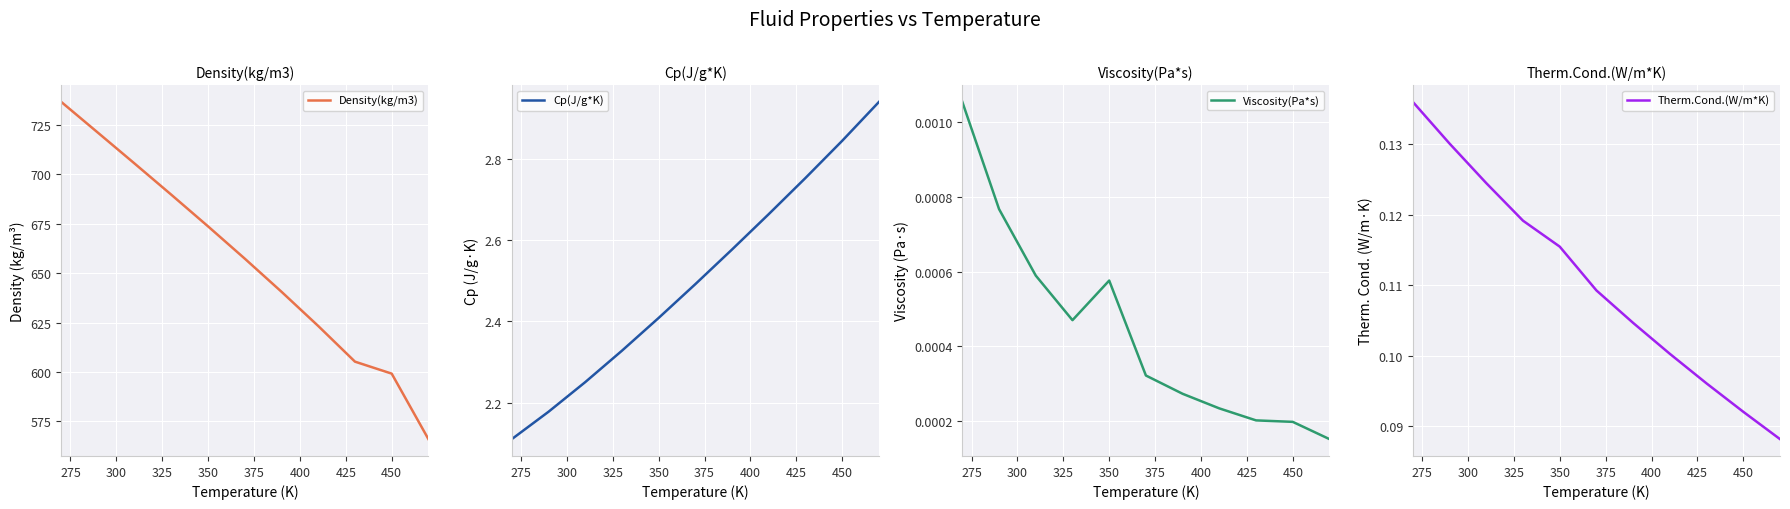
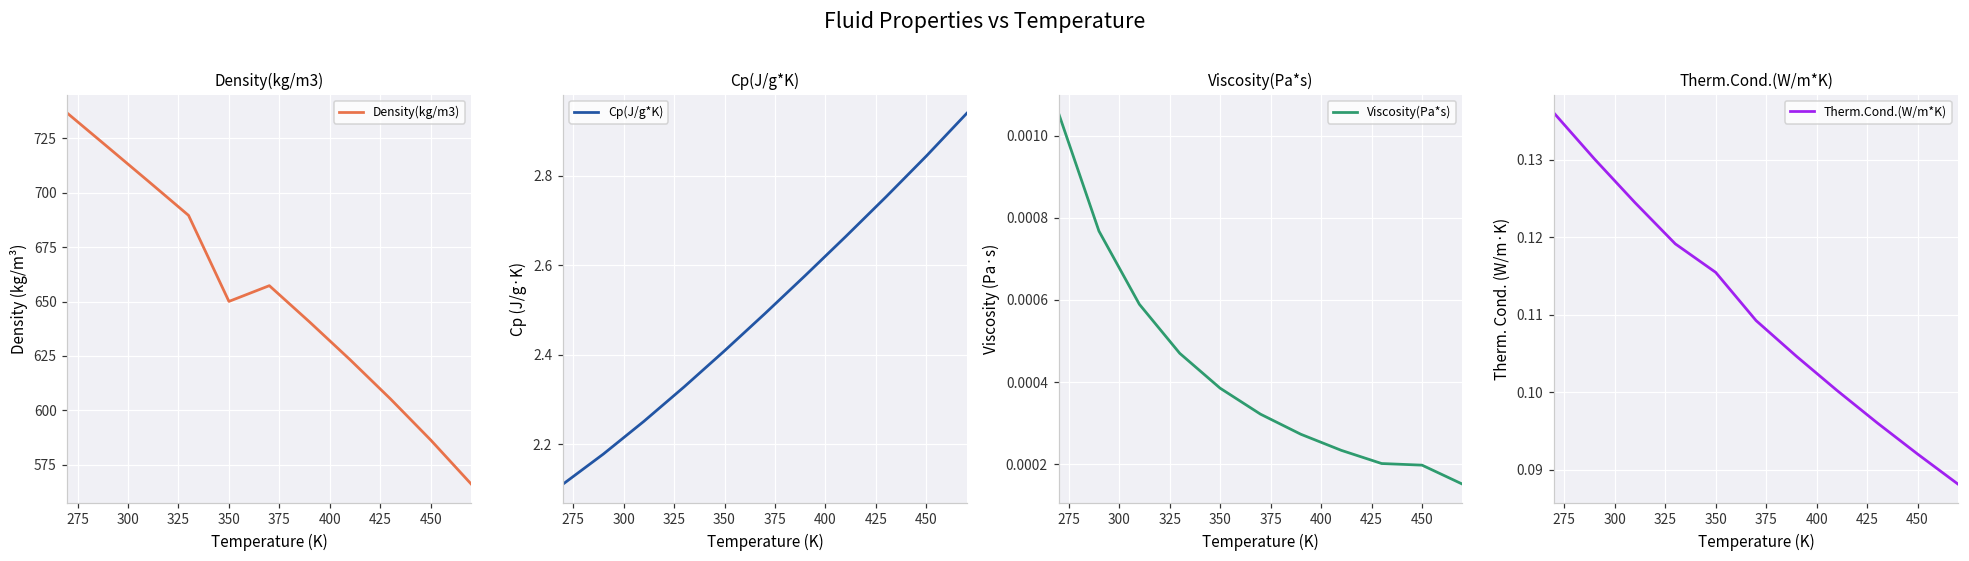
Density(kg/m3), 350: 674 -> 650
Density(kg/m3), 450: 599 -> 586
Viscosity(Pa*s), 350: 0.00058 -> 0.00039
